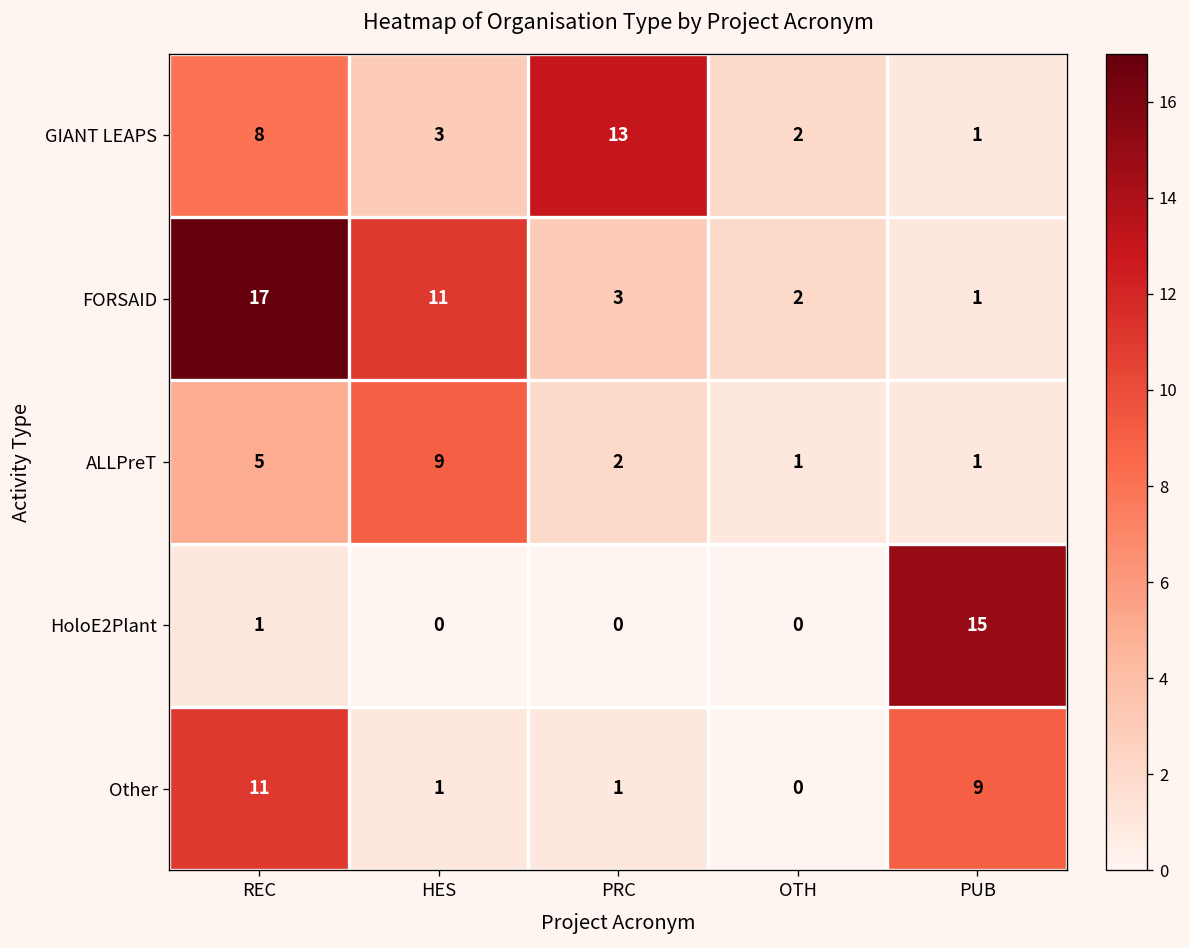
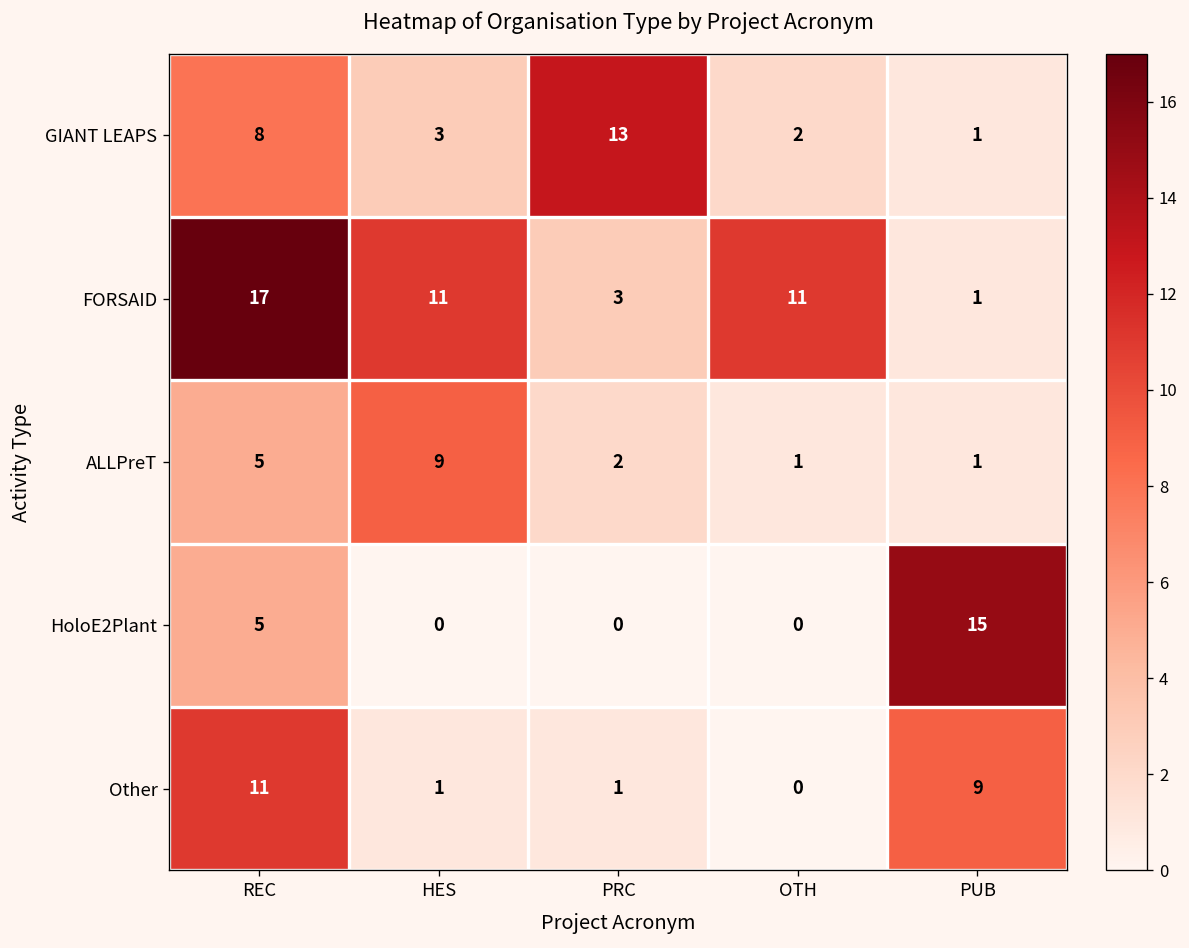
FORSAID, OTH: 2 -> 11
HoloE2Plant, REC: 1 -> 5
